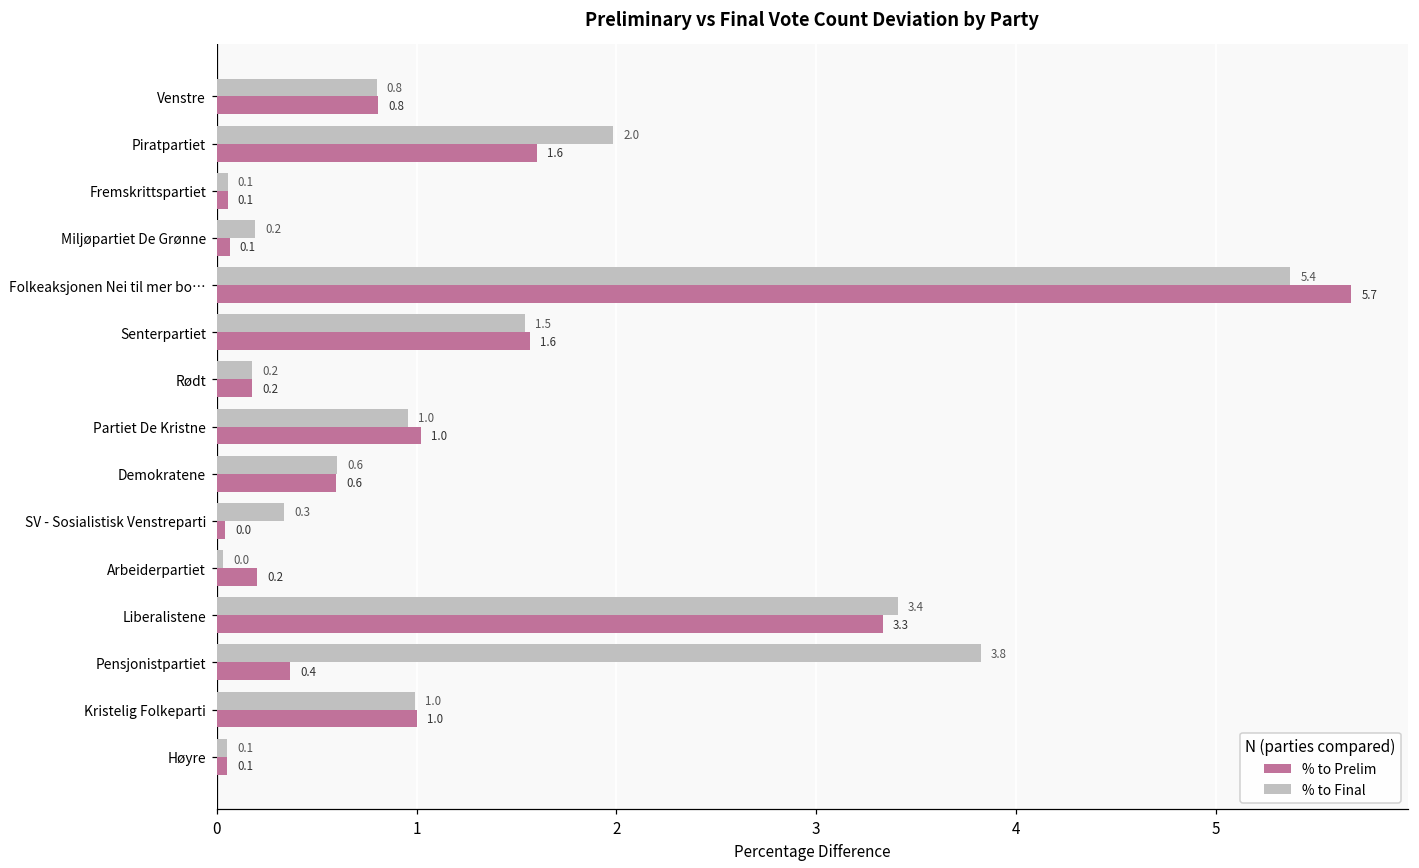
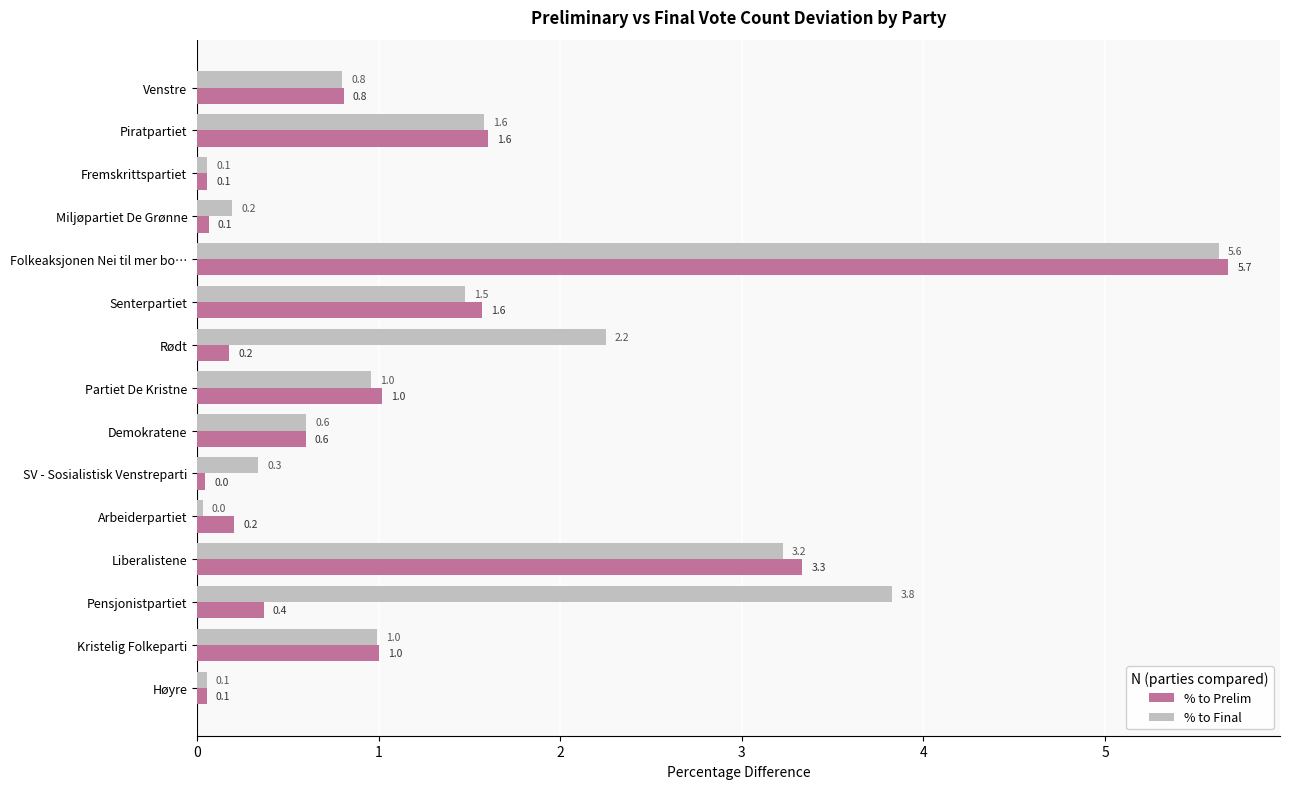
% to Final, Piratpartiet: 2.0 -> 1.6
% to Final, Folkeaksjonen Nei til mer bo…: 5.4 -> 5.6
% to Final, Senterpartiet: 1.54 -> 1.48
% to Final, Rødt: 0.2 -> 2.2
% to Final, Liberalistene: 3.4 -> 3.2
